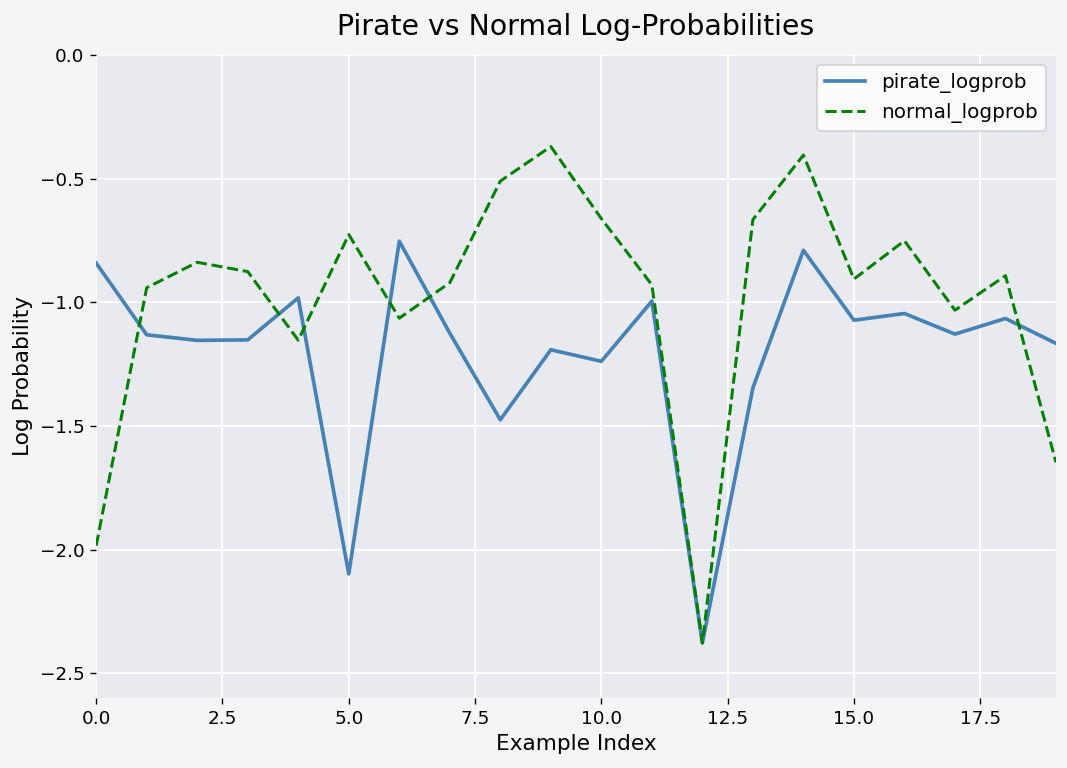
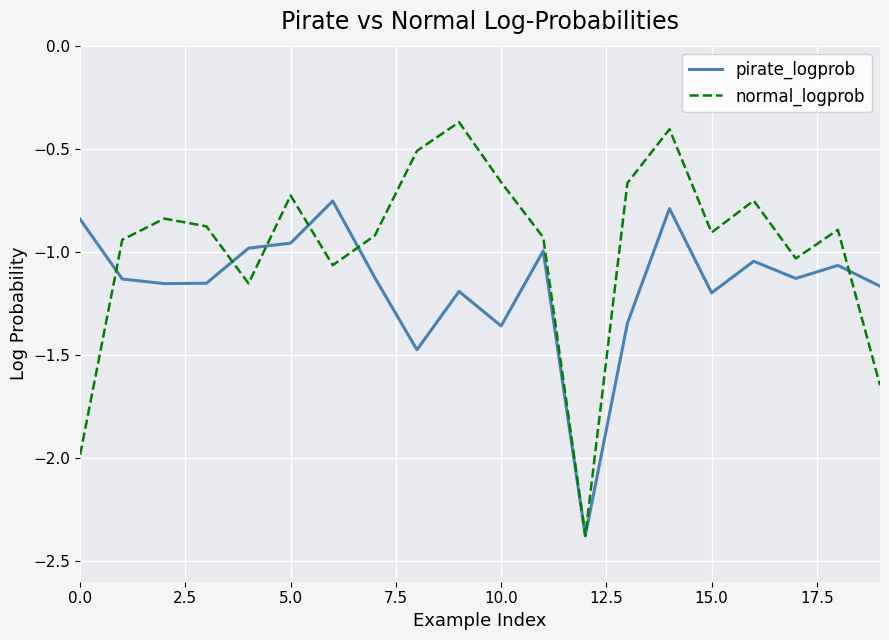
pirate_logprob, 5.0: -2.10 -> -0.96
pirate_logprob, 10.0: -1.24 -> -1.36
pirate_logprob, 15.0: -1.07 -> -1.20
